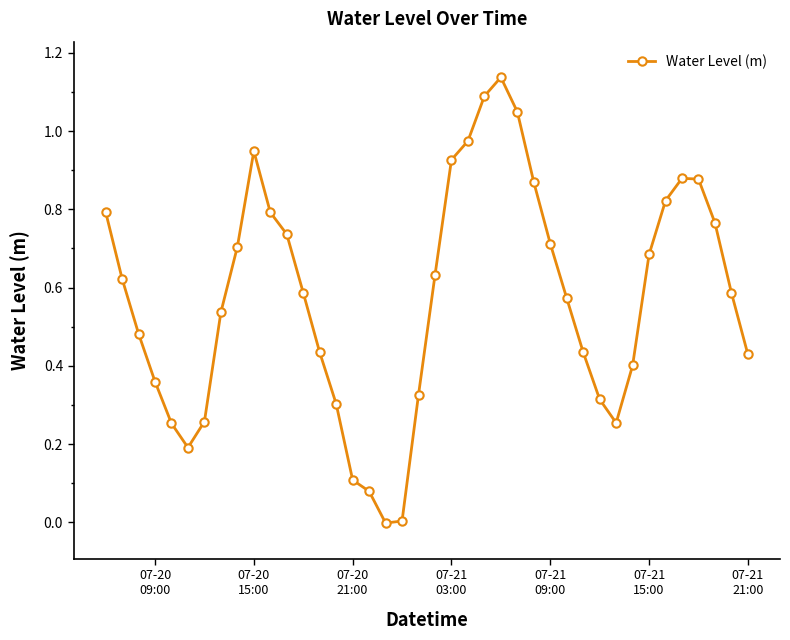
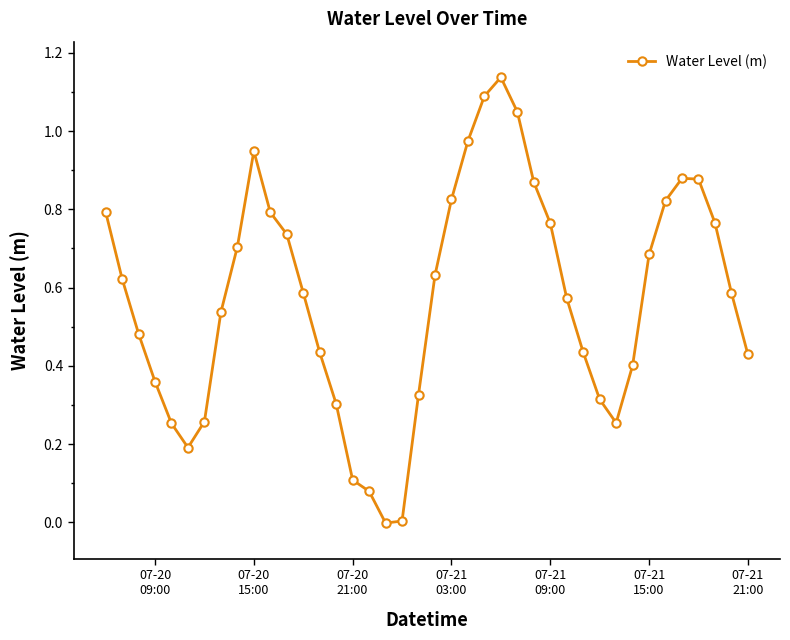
07-21 03:00: 0.93 -> 0.83
07-21 09:00: 0.71 -> 0.76
